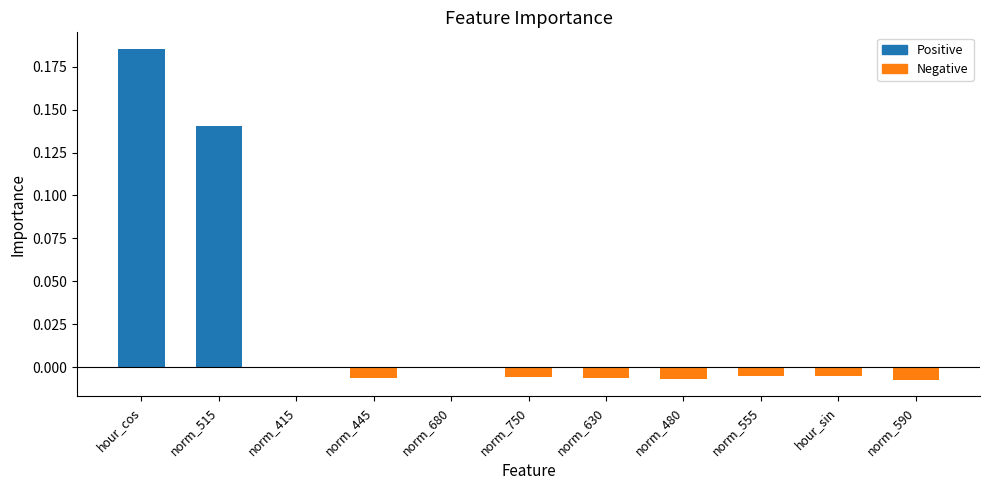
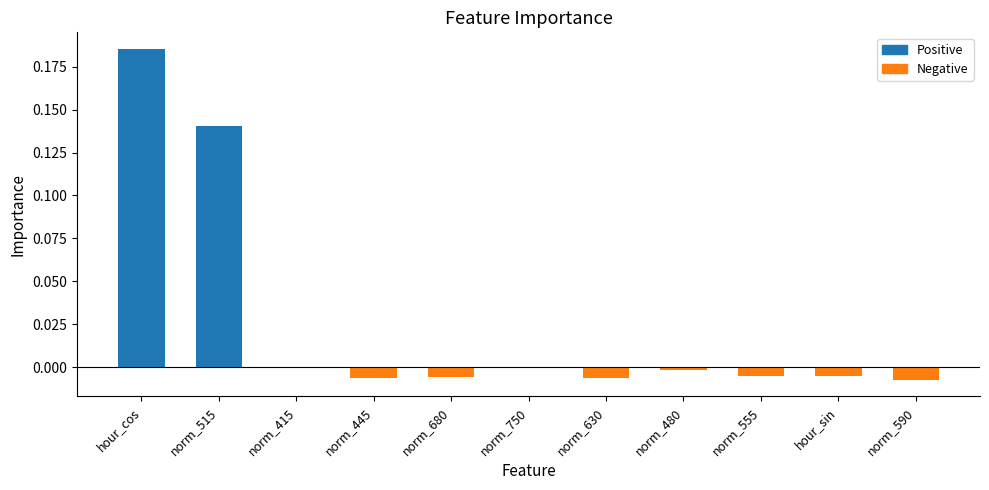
norm_680: 0.000 -> -0.006
norm_750: -0.006 -> -0.001
norm_480: -0.007 -> -0.002
